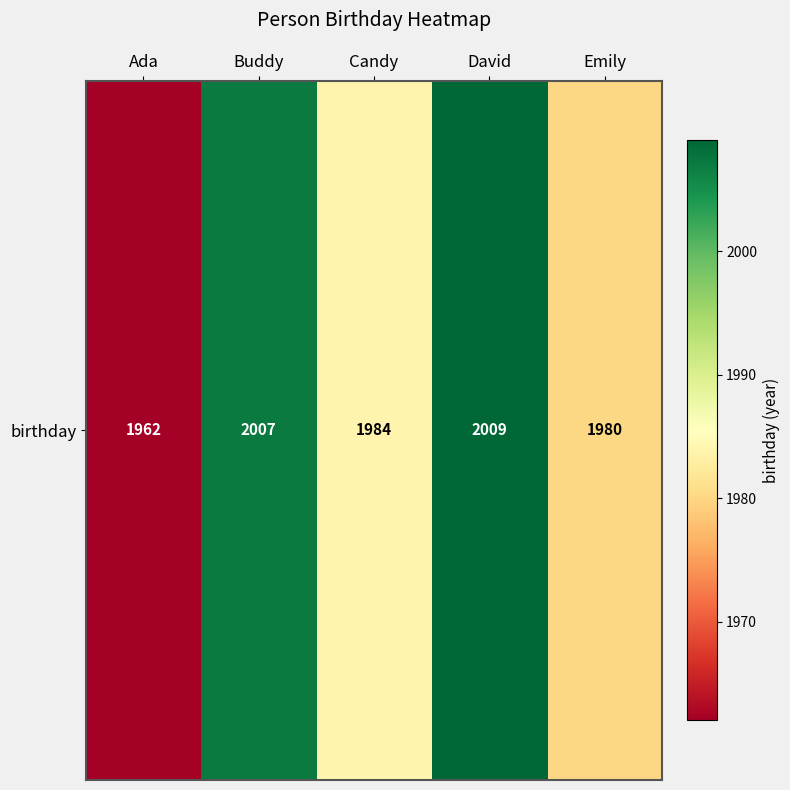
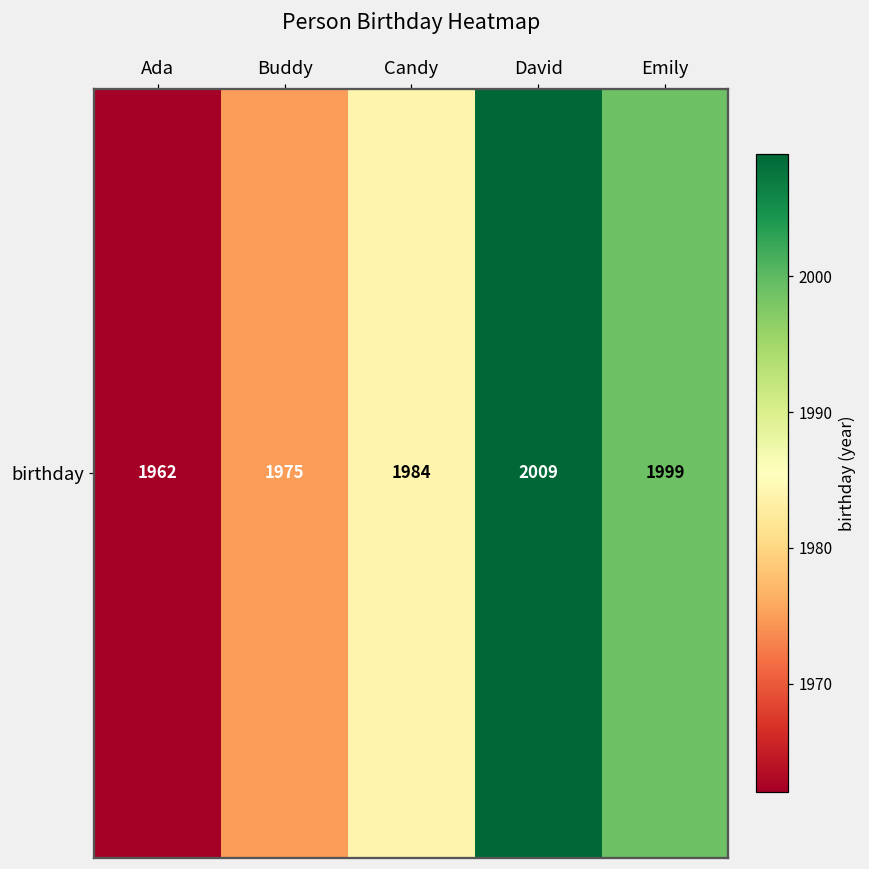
birthday, Buddy: 2007 -> 1975
birthday, Emily: 1980 -> 1999
